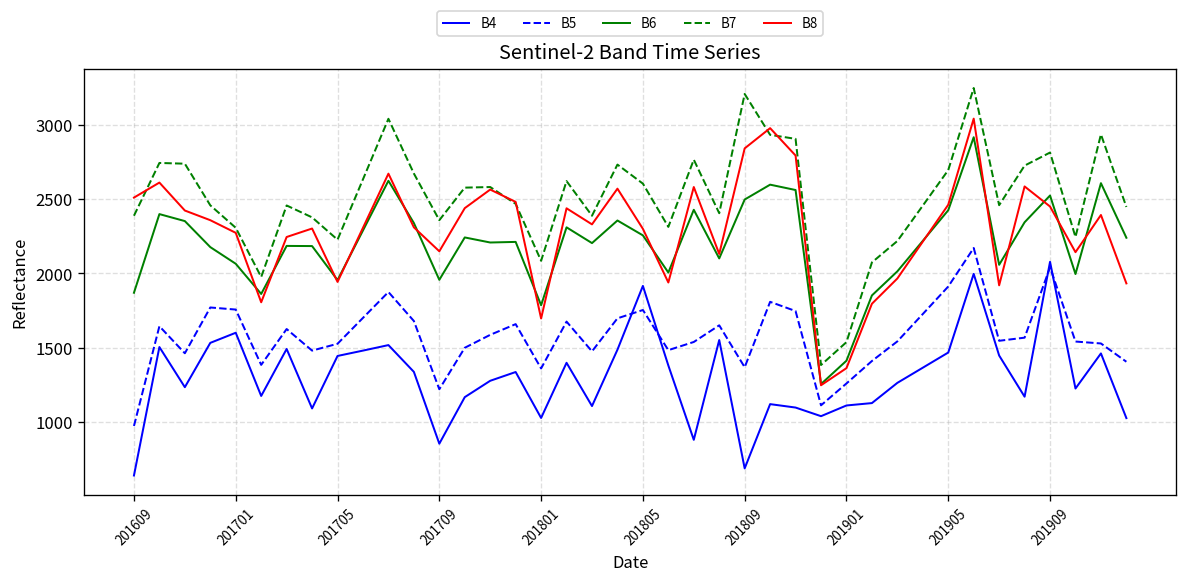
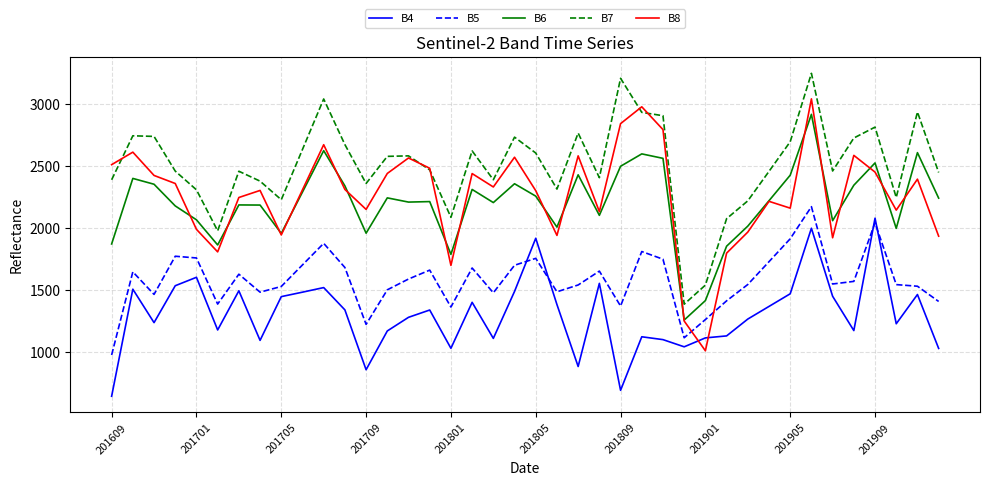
B8, 201701: 2270 -> 1990
B8, 201901: 1360 -> 1010
B8, 201905: 2460 -> 2160
